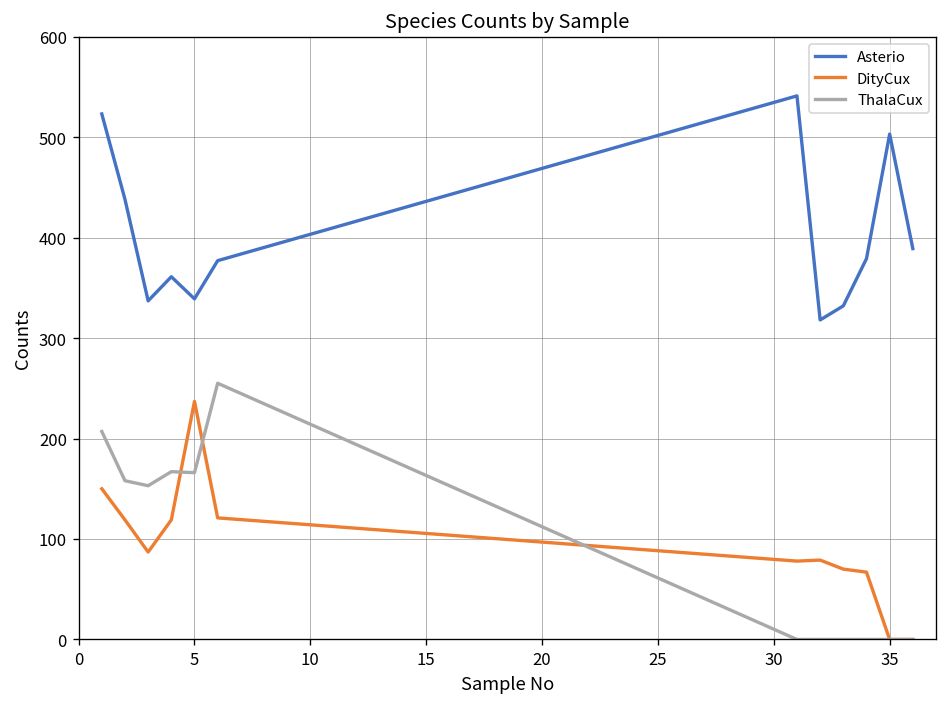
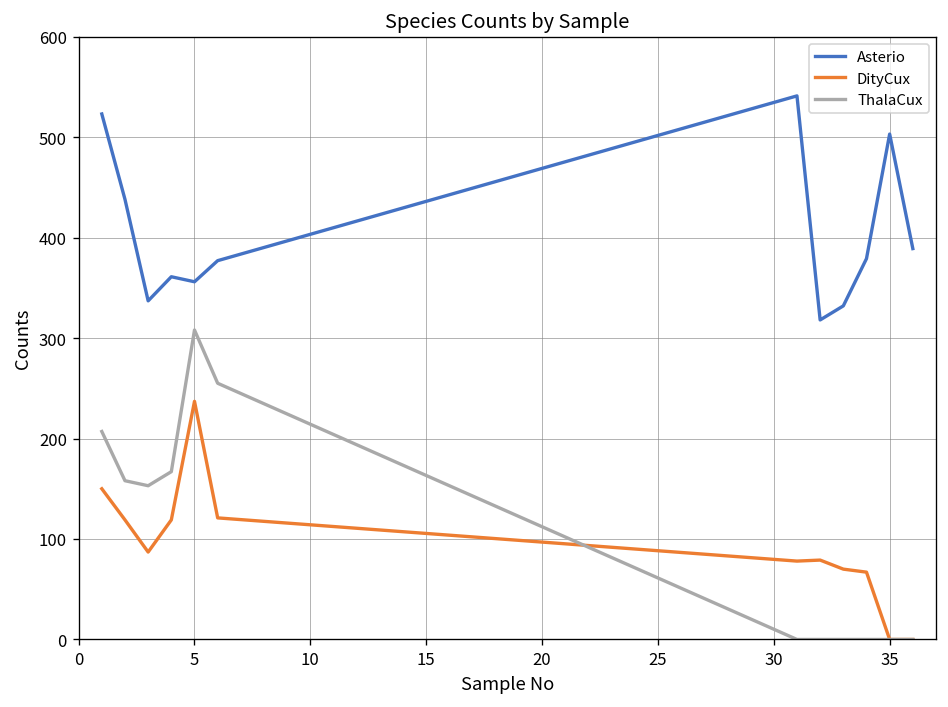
Asterio, 5: 340 -> 360
ThalaCux, 5: 170 -> 310
